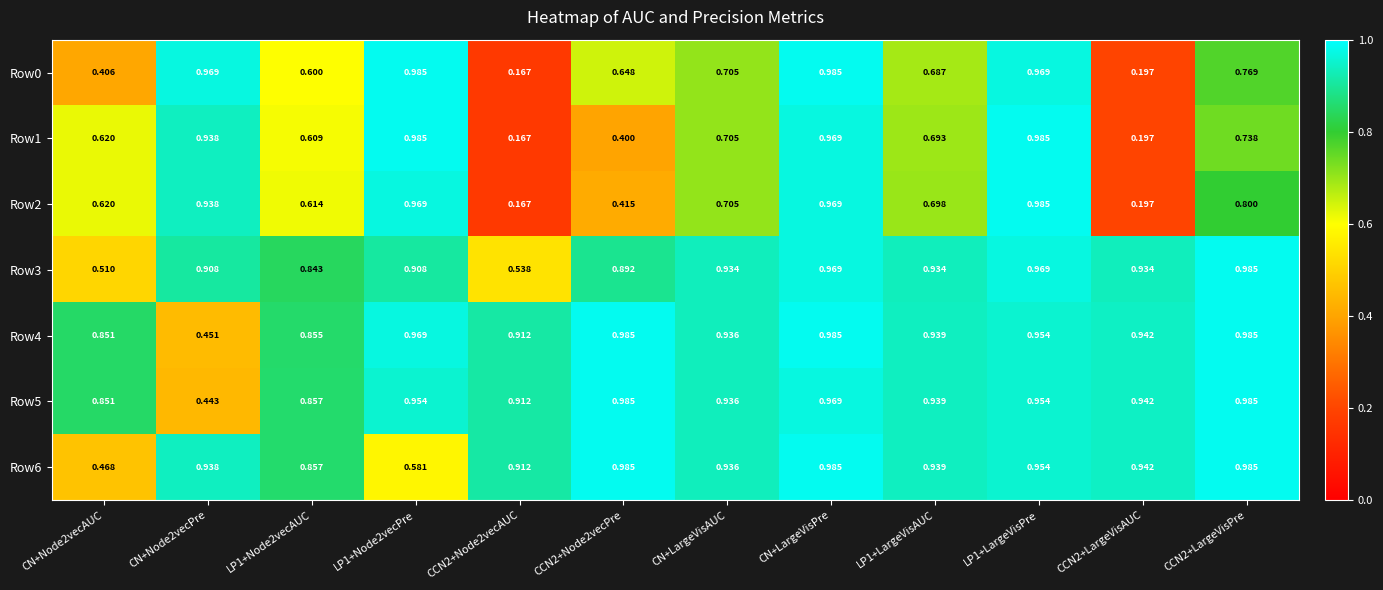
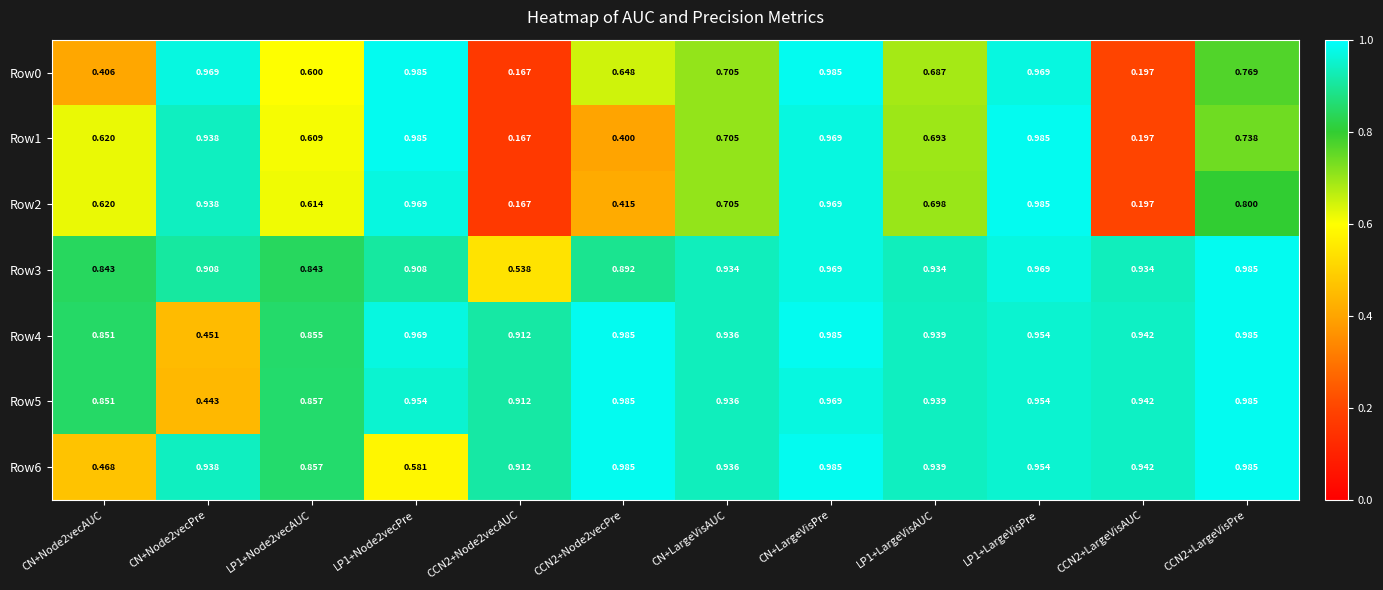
Row3, CN+Node2vecAUC: 0.510 -> 0.843
